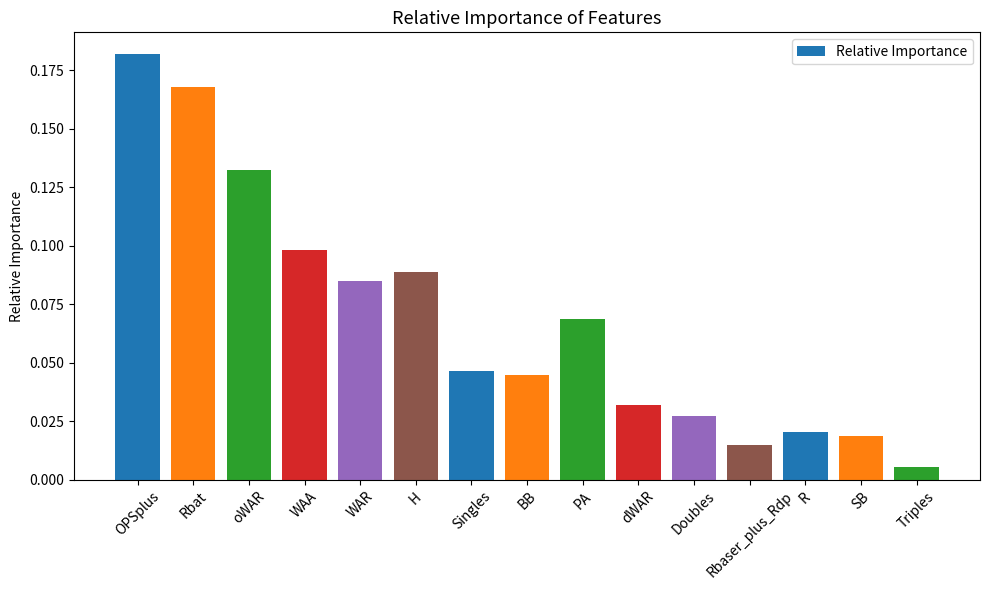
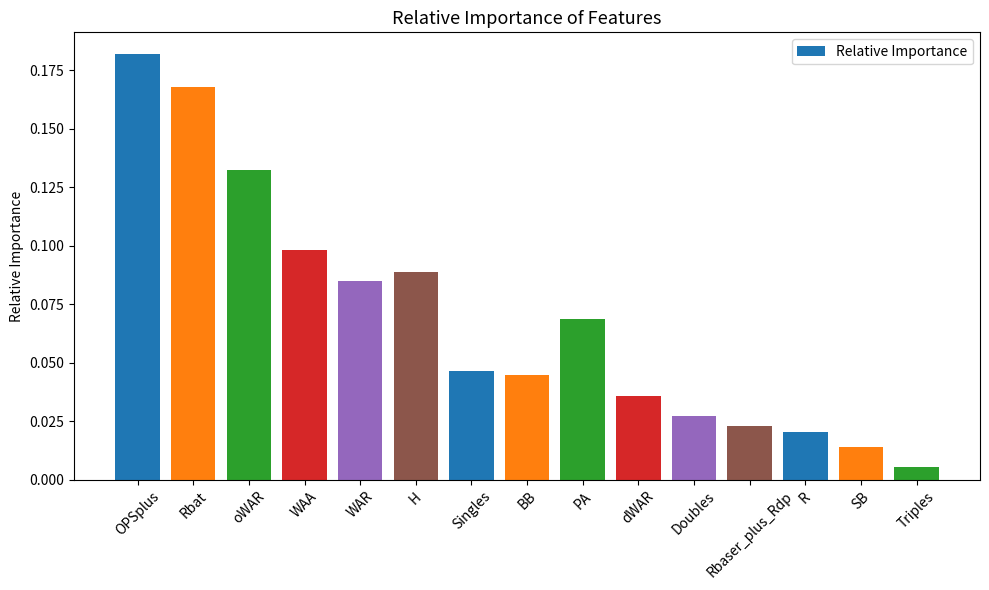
dWAR: 0.032 -> 0.036
Rbaser_plus_Rdp: 0.015 -> 0.023
SB: 0.019 -> 0.014
